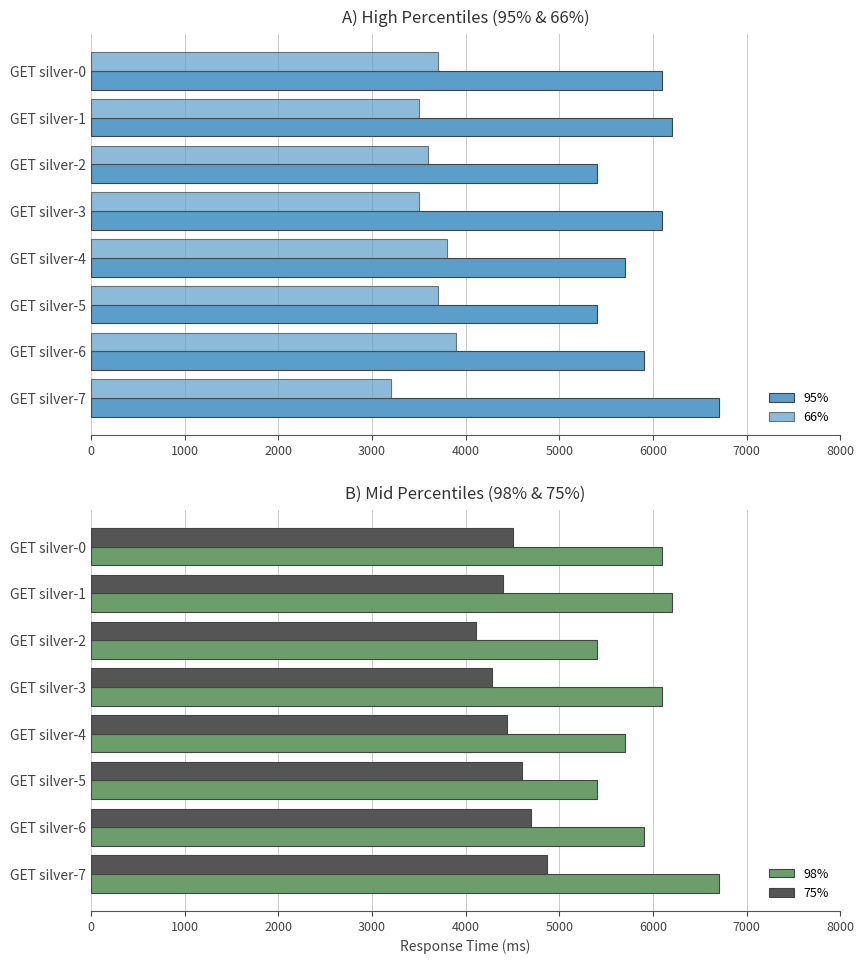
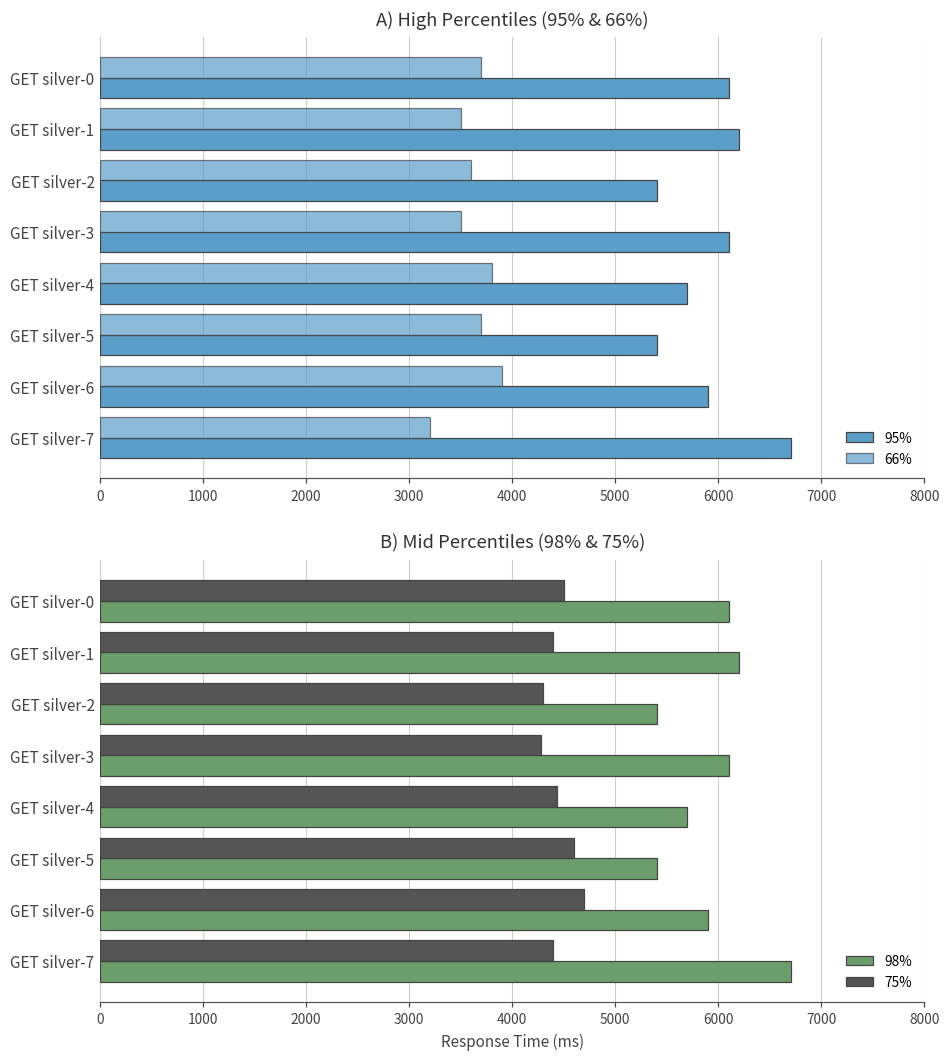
B) Mid Percentiles (98% & 75%), 75%, GET silver-2: 4100 -> 4300
B) Mid Percentiles (98% & 75%), 75%, GET silver-7: 4900 -> 4400
